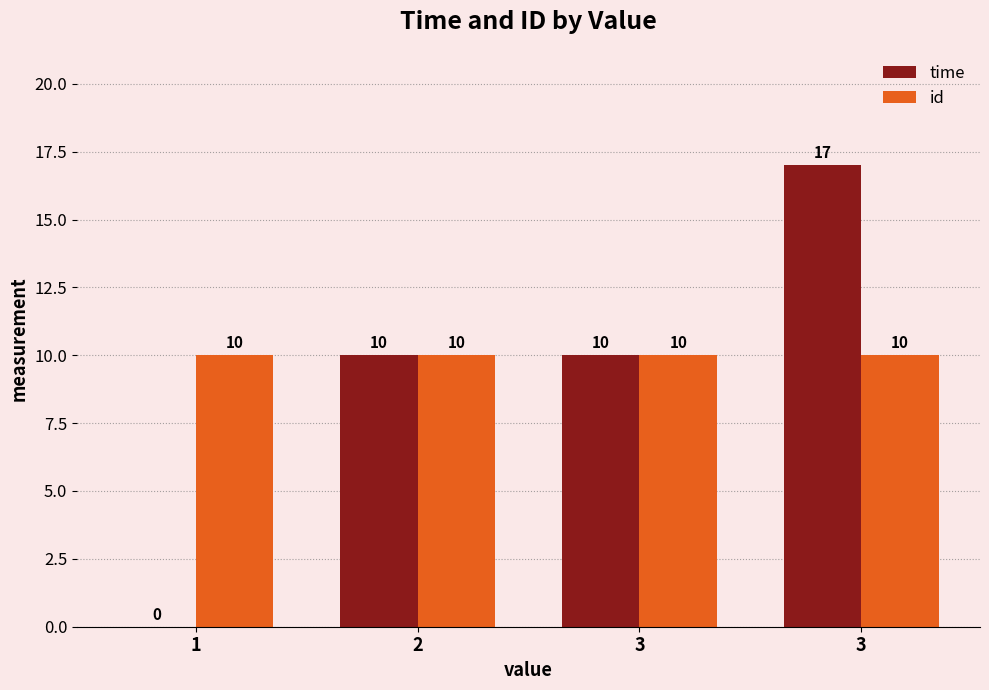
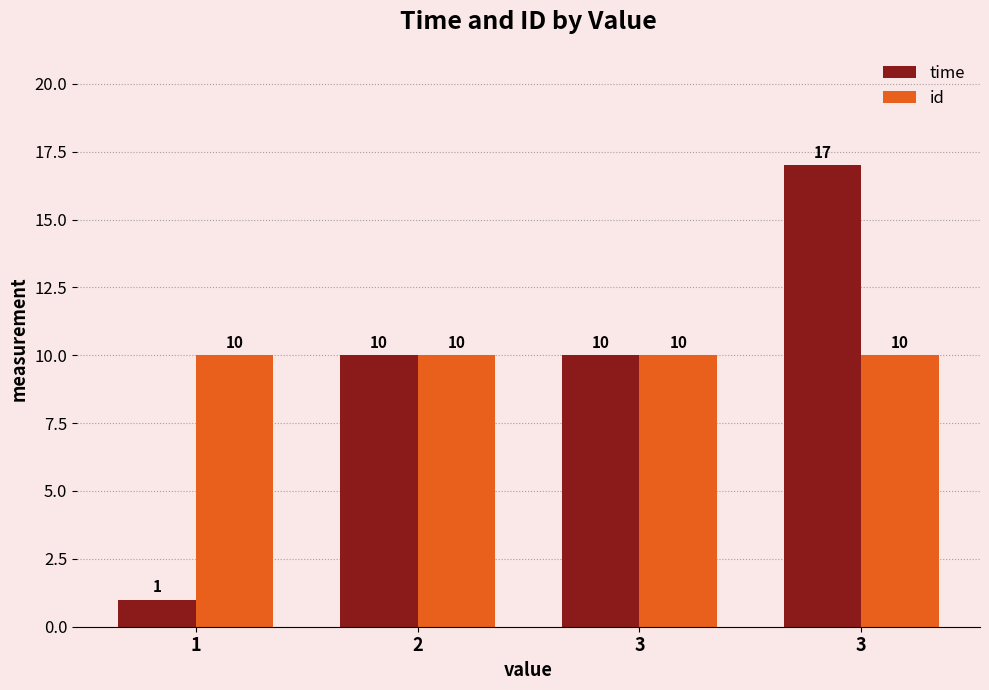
time, 1: 0 -> 1
